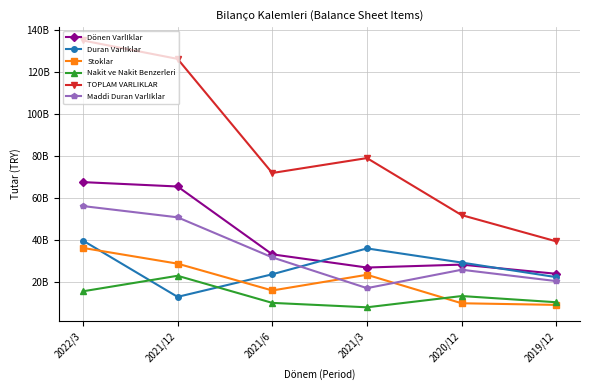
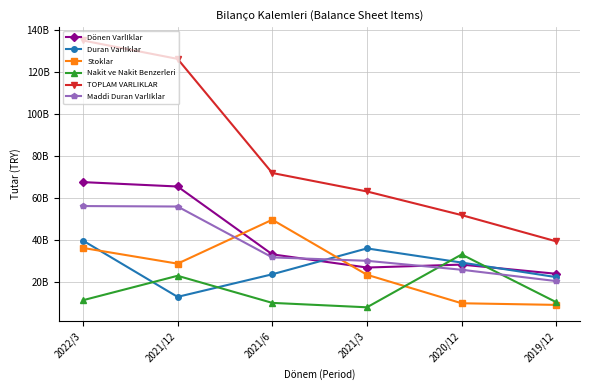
Nakit ve Nakit Benzerleri, 2022/3: 16000000000 -> 12000000000
Maddi Duran Varlıklar, 2021/12: 51000000000 -> 56000000000
Stoklar, 2021/6: 16000000000 -> 50000000000
TOPLAM VARLIKLAR, 2021/3: 79000000000 -> 63000000000
Maddi Duran Varlıklar, 2021/3: 17000000000 -> 30000000000
Nakit ve Nakit Benzerleri, 2020/12: 14000000000 -> 33000000000
